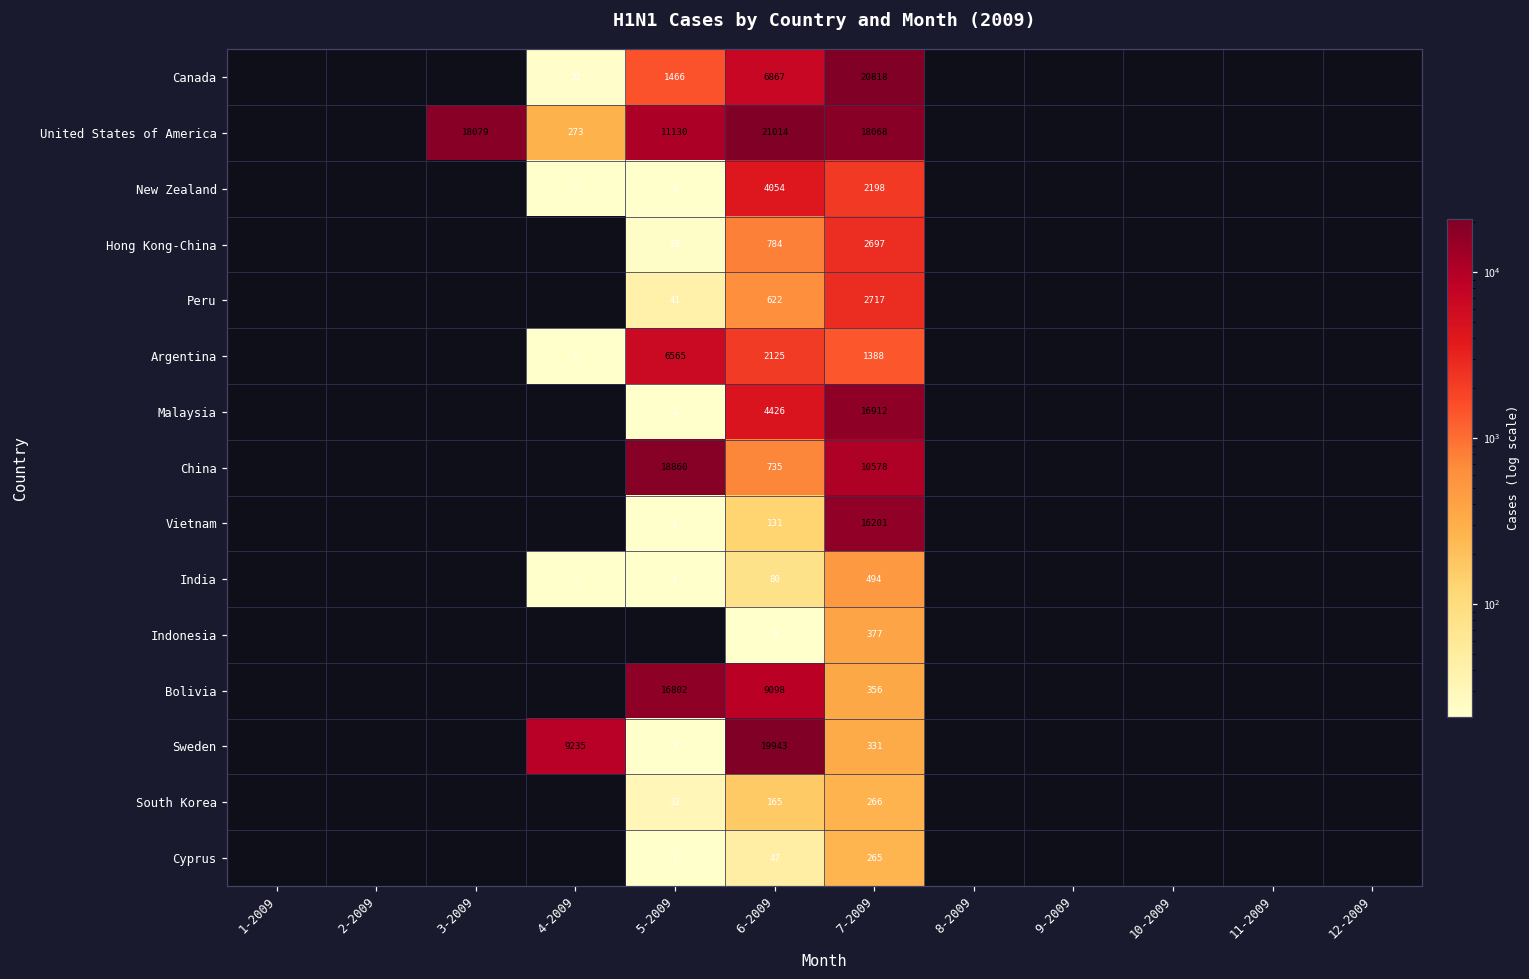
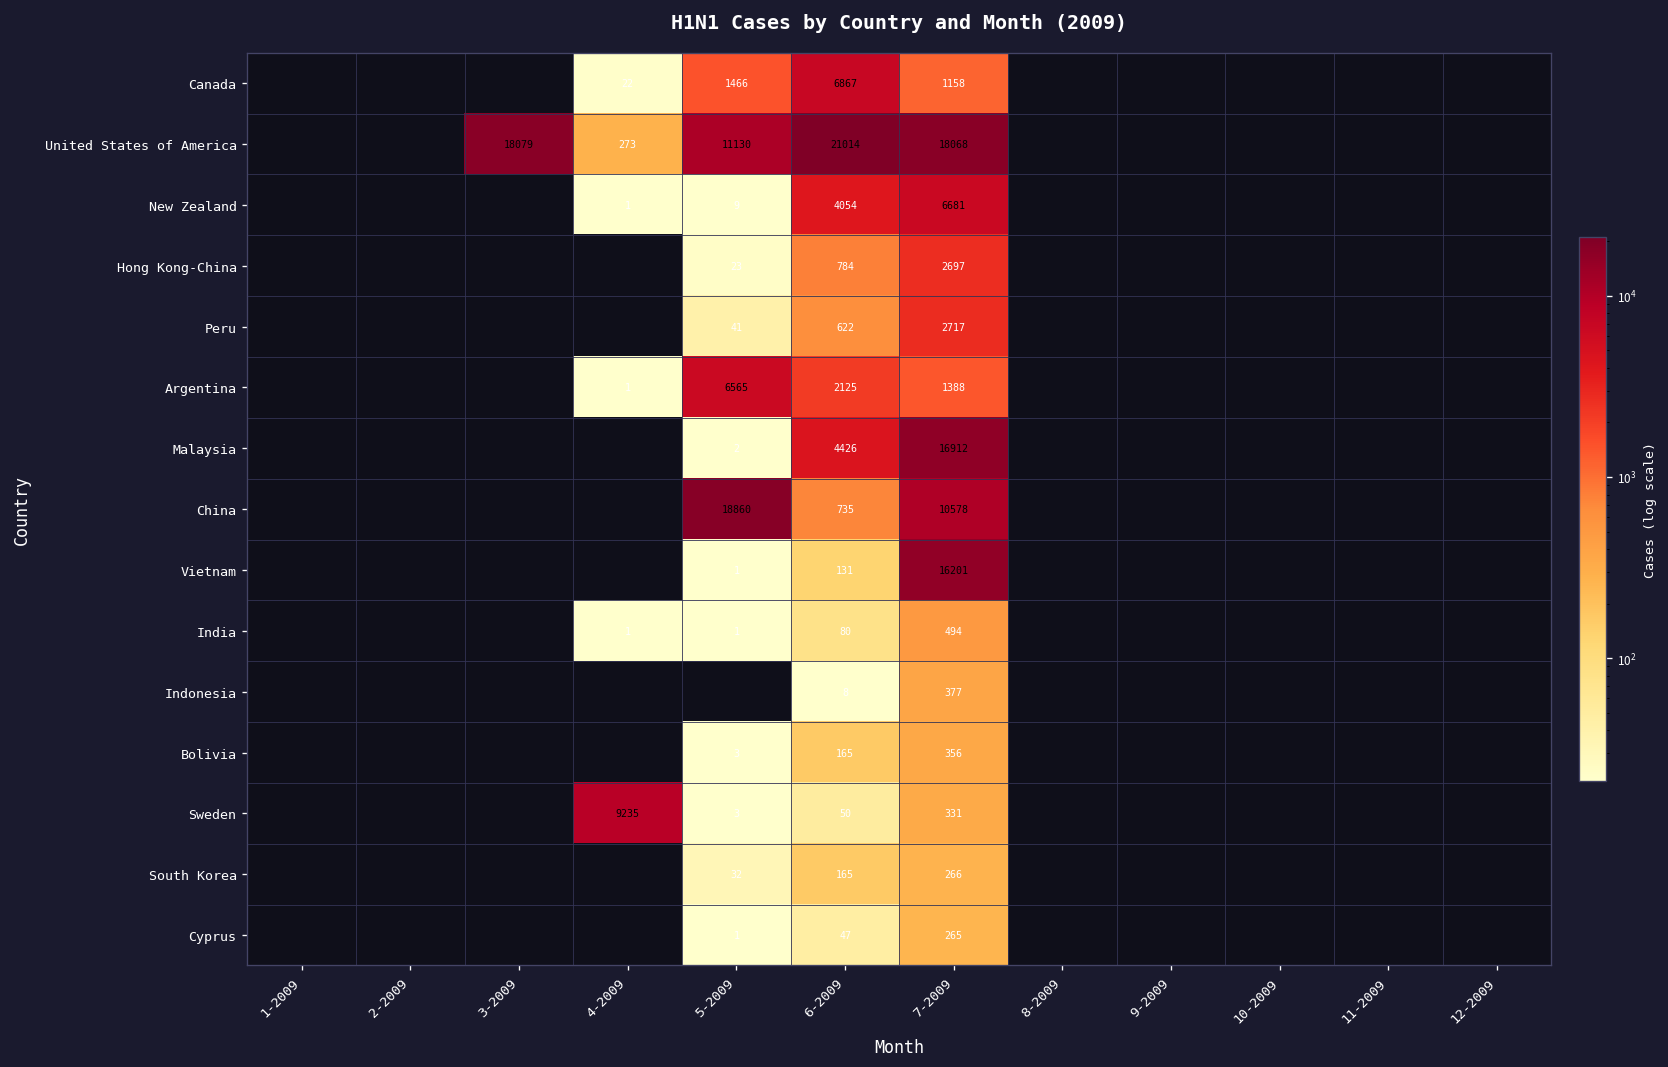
Canada, 7-2009: 20818 -> 1158
New Zealand, 7-2009: 2198 -> 6681
Bolivia, 5-2009: 16802 -> 3
Bolivia, 6-2009: 9098 -> 165
Sweden, 6-2009: 19943 -> 50
